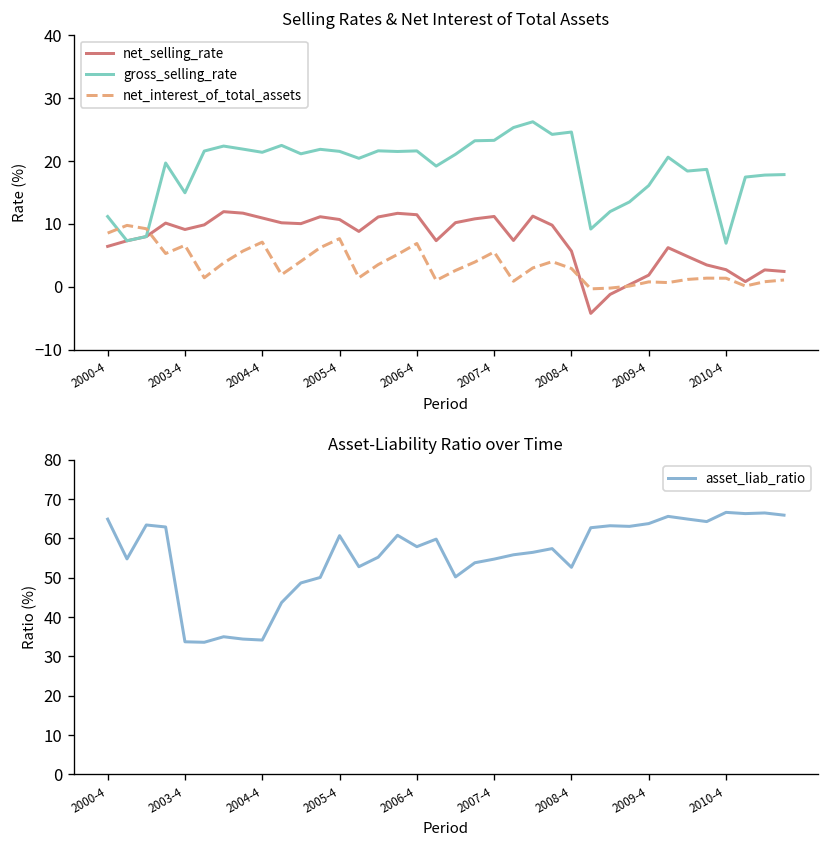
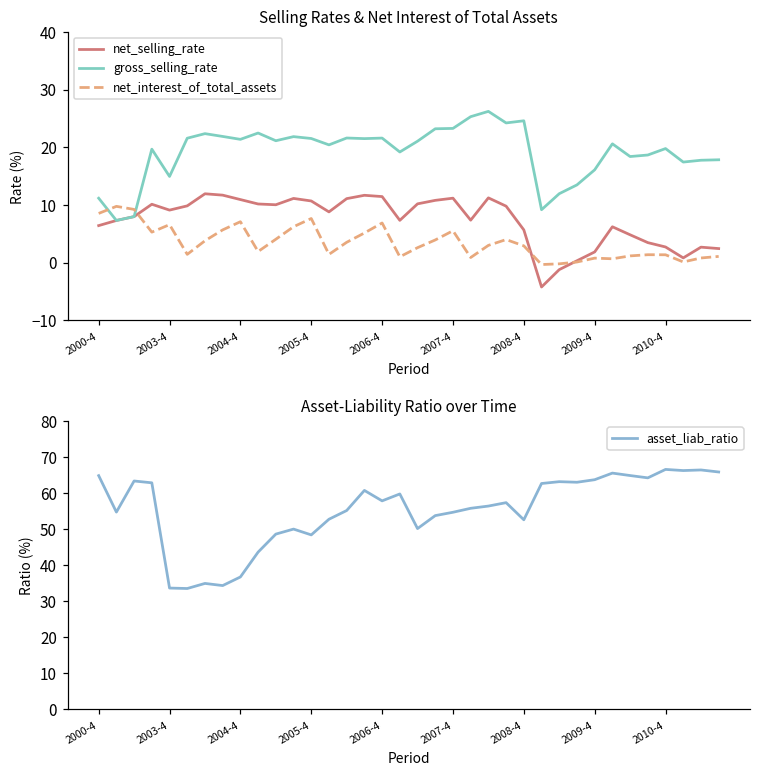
Selling Rates & Net Interest of Total Assets, gross_selling_rate, 2010-4: 7 -> 20
Asset-Liability Ratio over Time, 2004-4: 34 -> 37
Asset-Liability Ratio over Time, 2005-4: 61 -> 48
